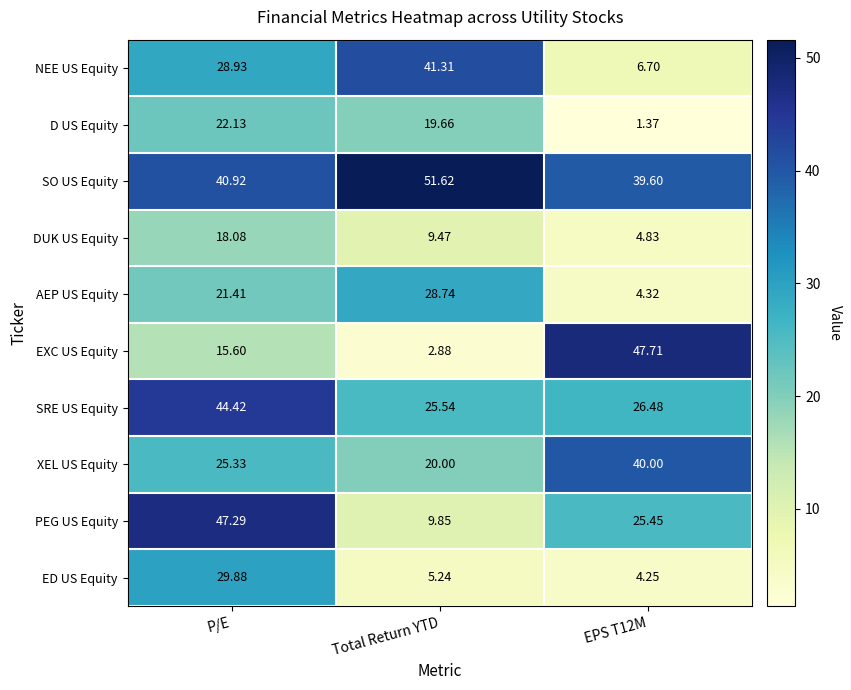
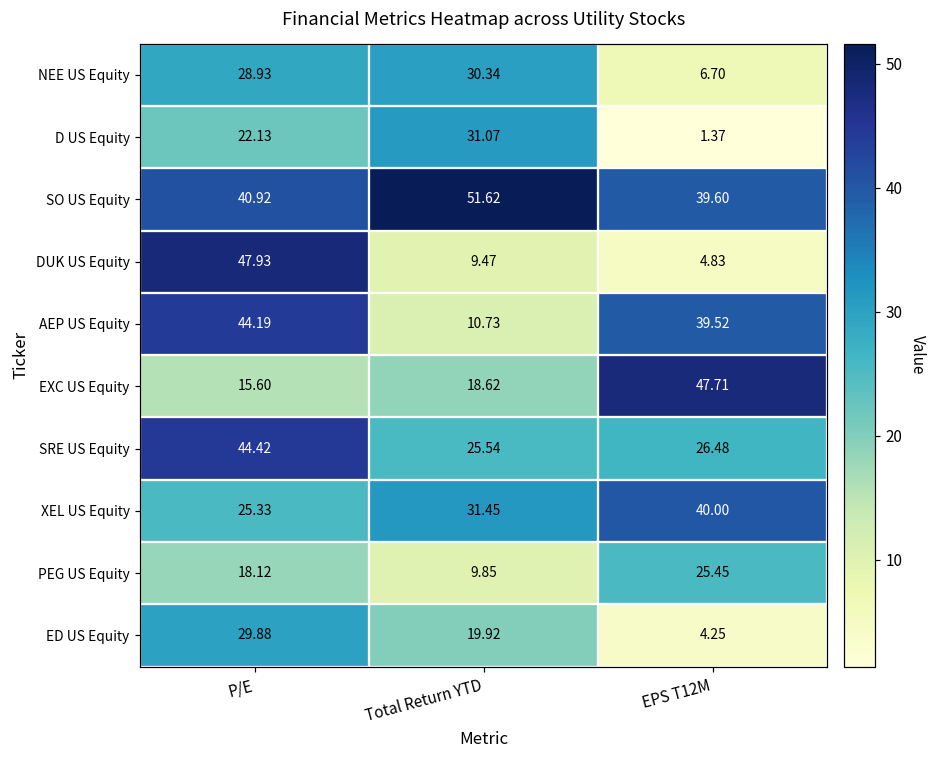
NEE US Equity, Total Return YTD: 41.31 -> 30.34
D US Equity, Total Return YTD: 19.66 -> 31.07
DUK US Equity, P/E: 18.08 -> 47.93
AEP US Equity, P/E: 21.41 -> 44.19
AEP US Equity, Total Return YTD: 28.74 -> 10.73
AEP US Equity, EPS T12M: 4.32 -> 39.52
EXC US Equity, Total Return YTD: 2.88 -> 18.62
XEL US Equity, Total Return YTD: 20.00 -> 31.45
PEG US Equity, P/E: 47.29 -> 18.12
ED US Equity, Total Return YTD: 5.24 -> 19.92
